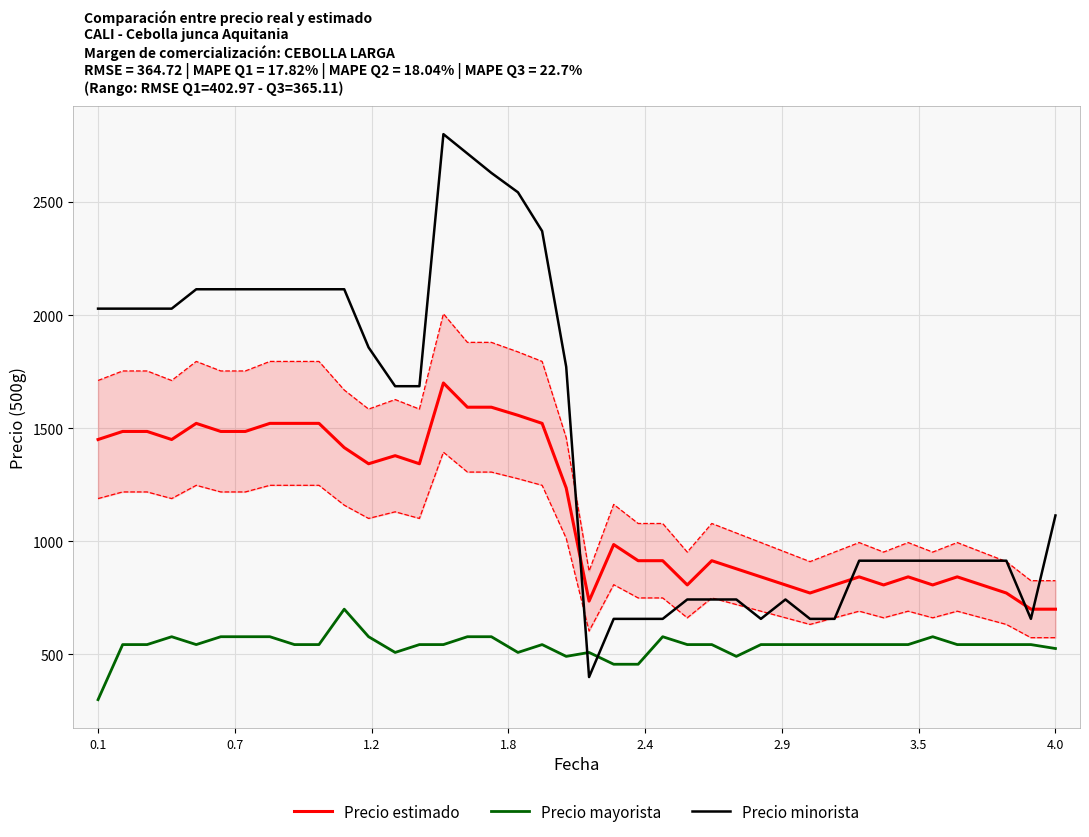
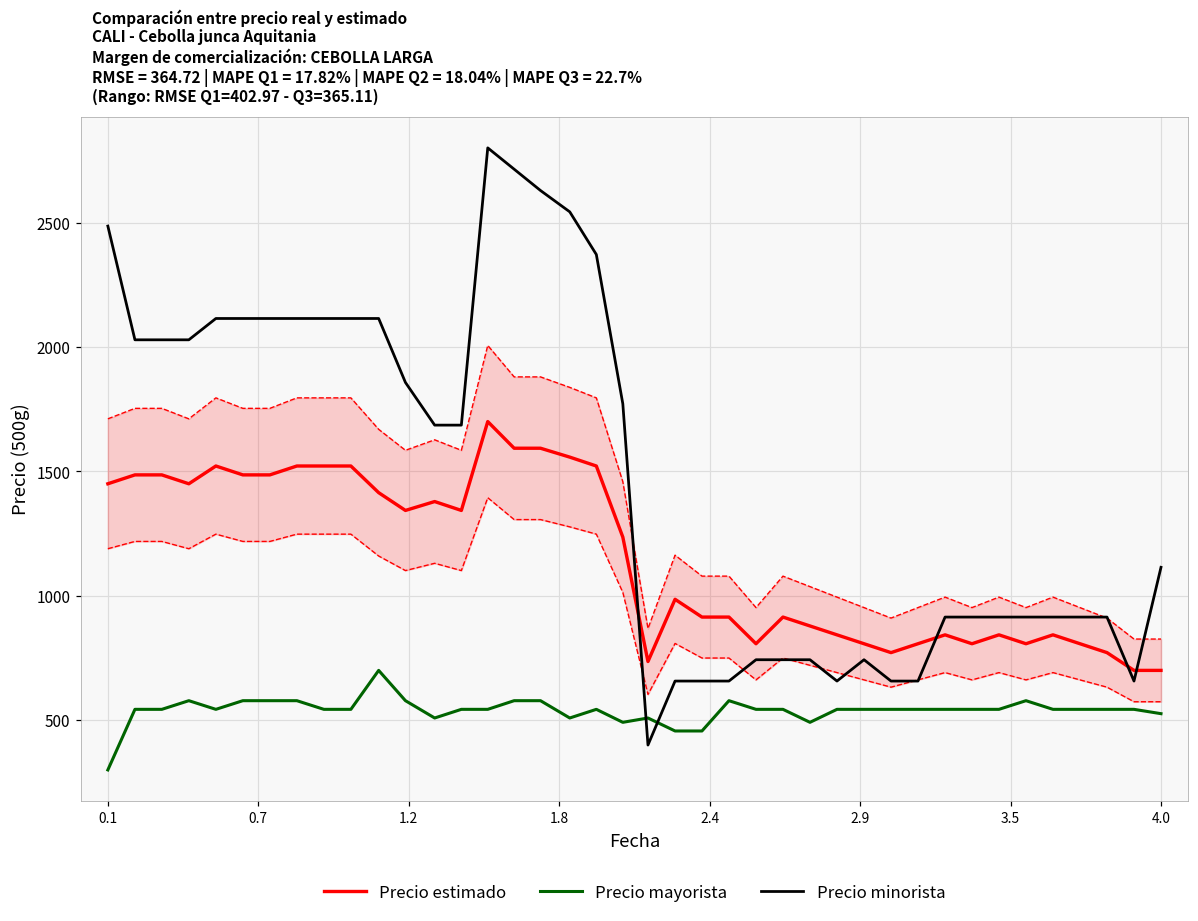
Precio minorista, 0.1: 2030 -> 2490
